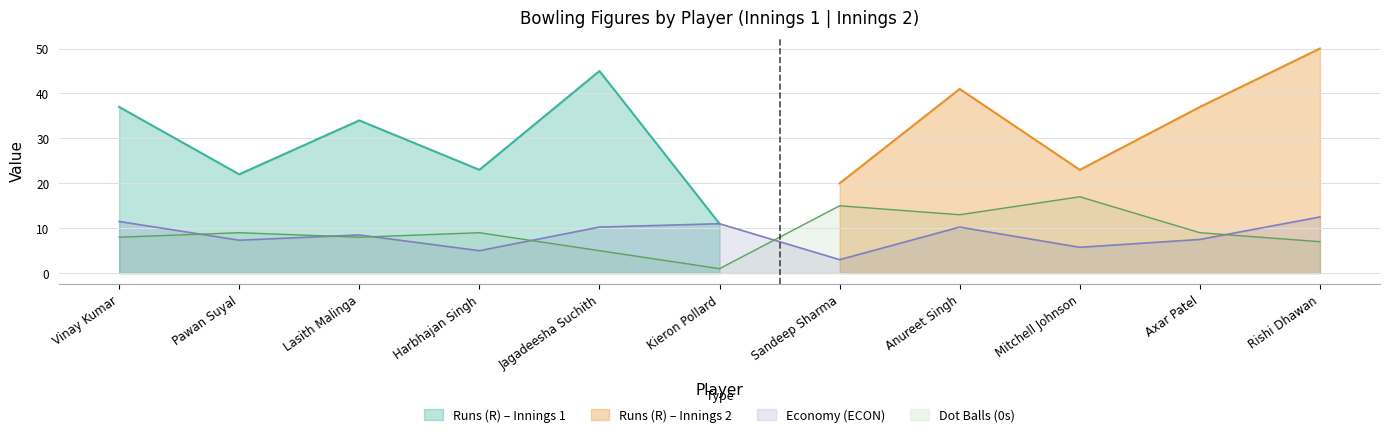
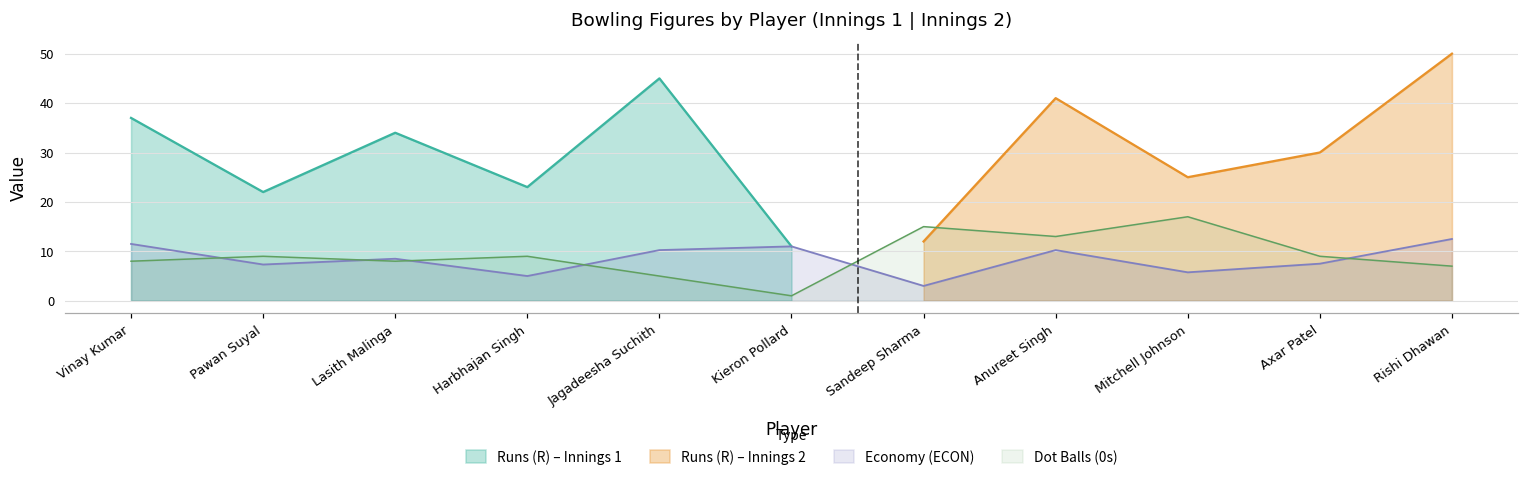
Runs (R) – Innings 2, Sandeep Sharma: 20 -> 12
Runs (R) – Innings 2, Mitchell Johnson: 23 -> 25
Runs (R) – Innings 2, Axar Patel: 37 -> 30
